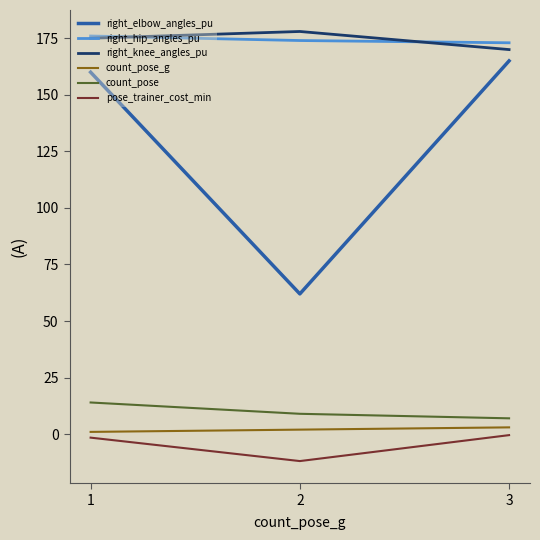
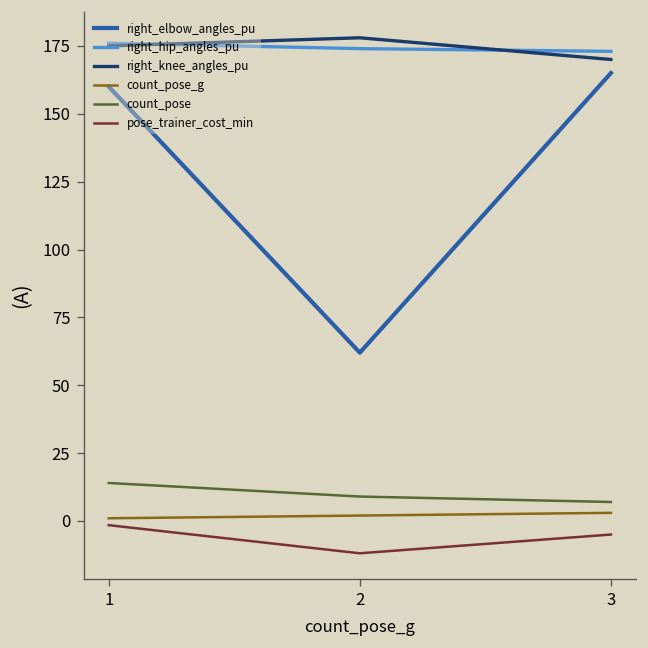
pose_trainer_cost_min, 3: 0 -> -5
